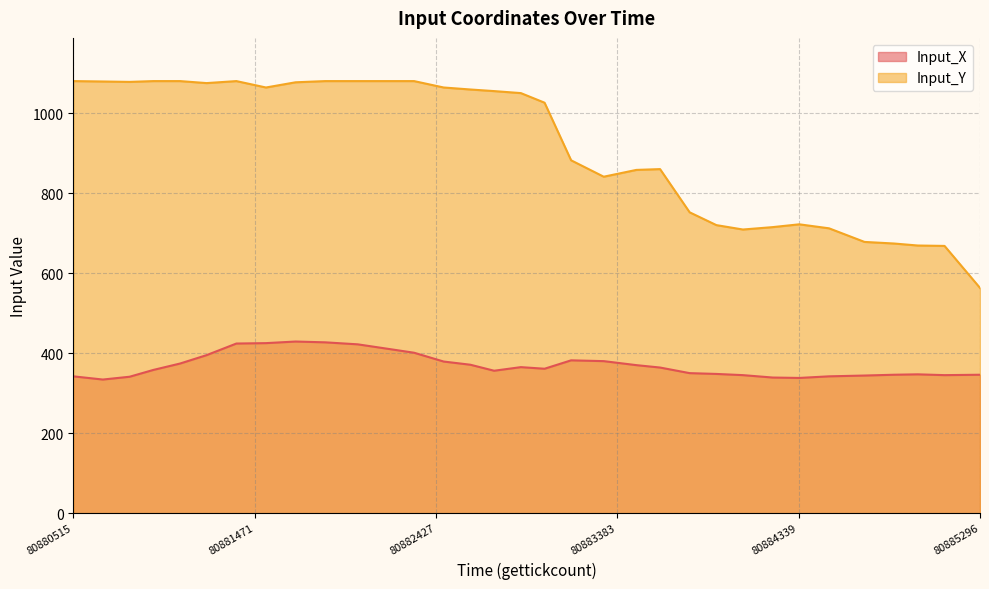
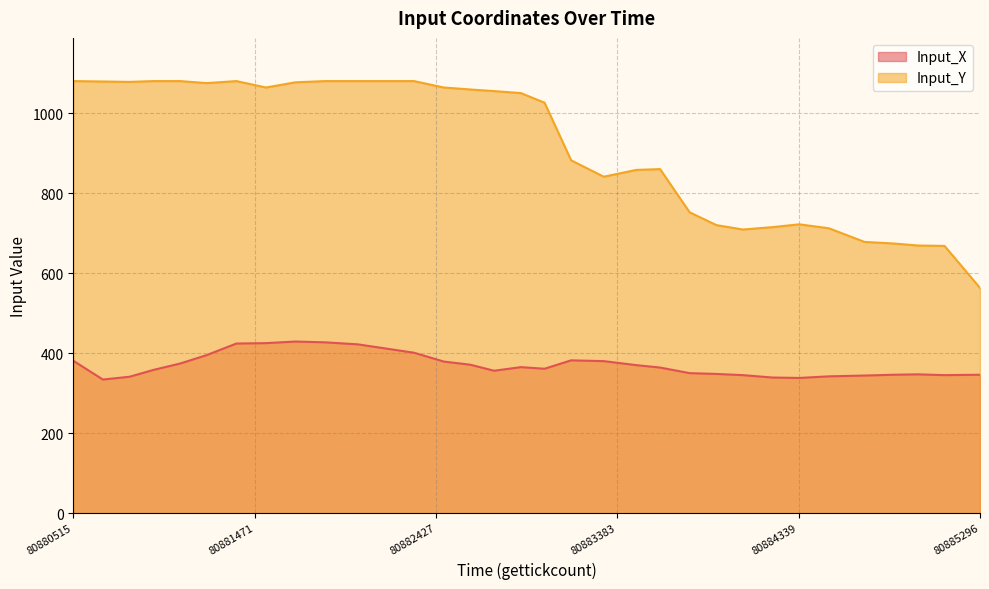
Input_X, 80880515: 340 -> 380
